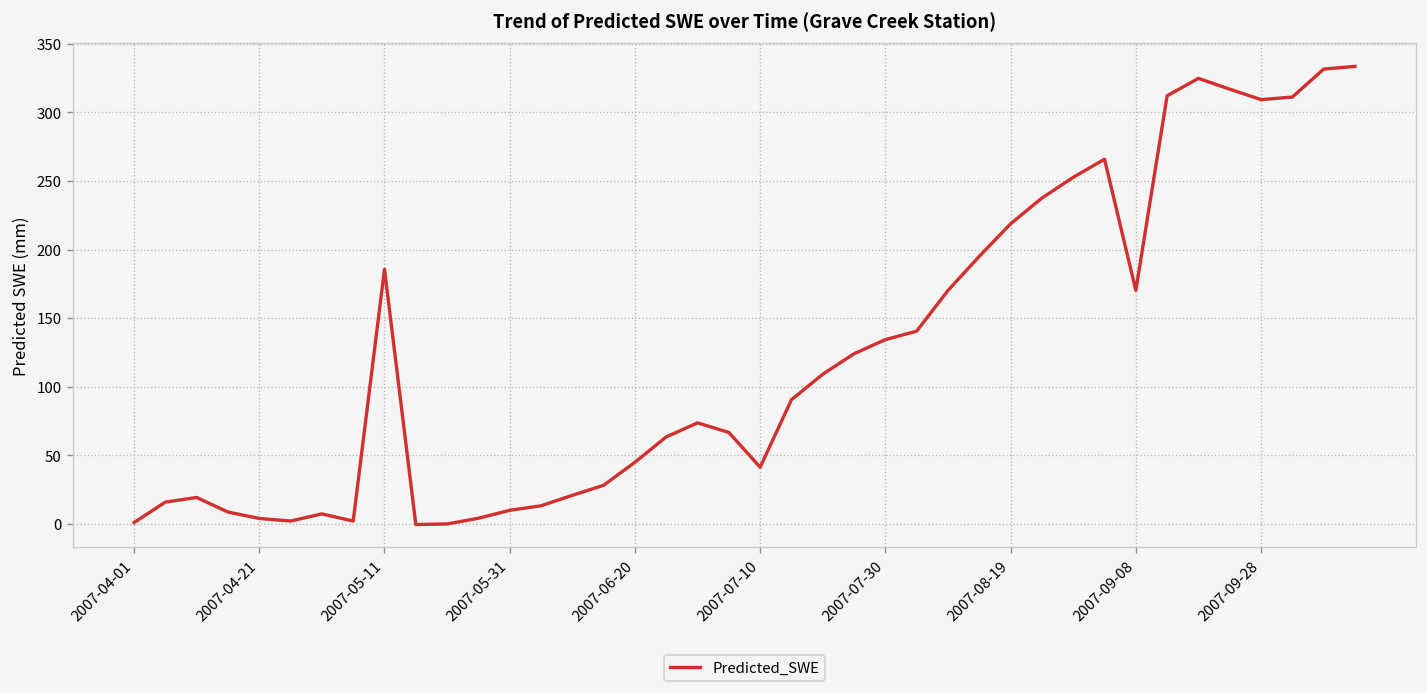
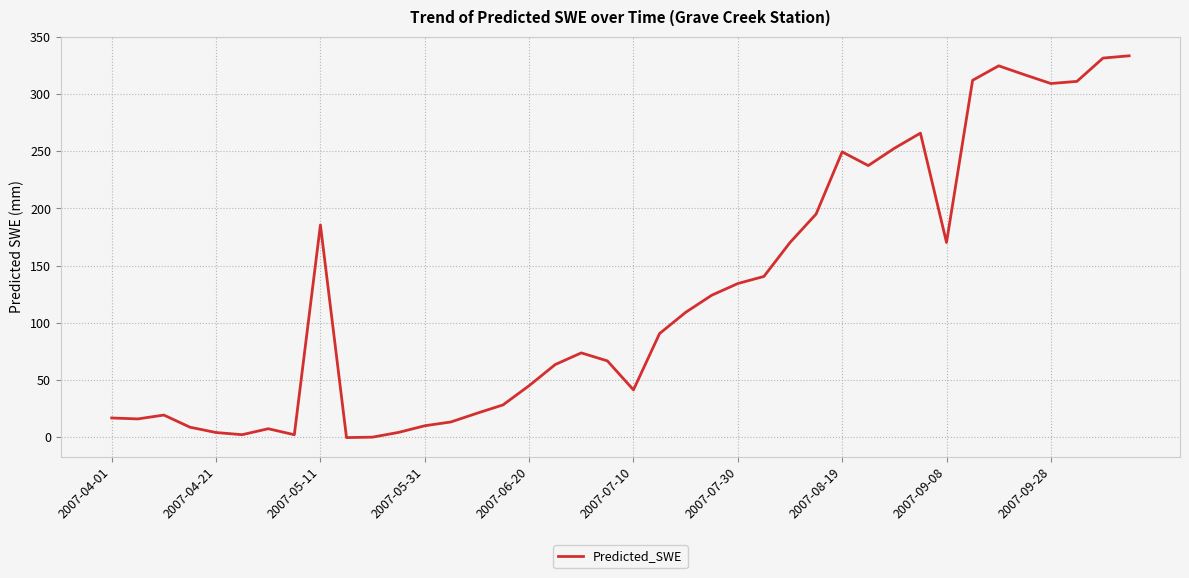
2007-04-01: 1 -> 17
2007-08-19: 219 -> 249
